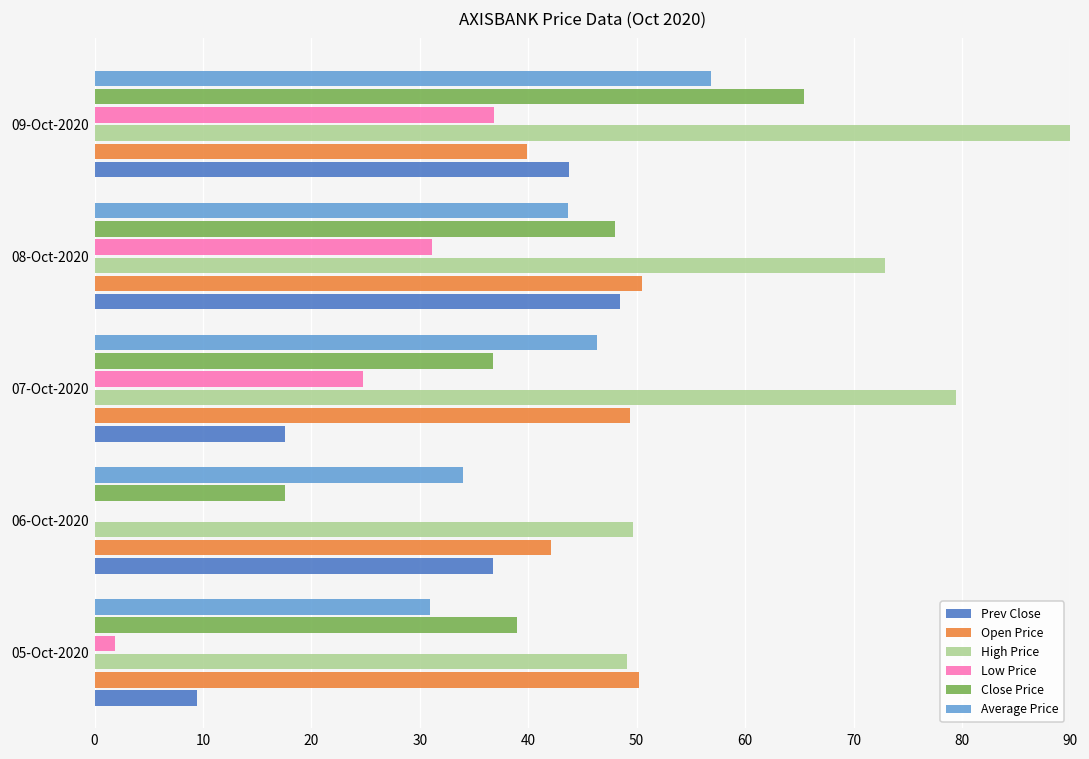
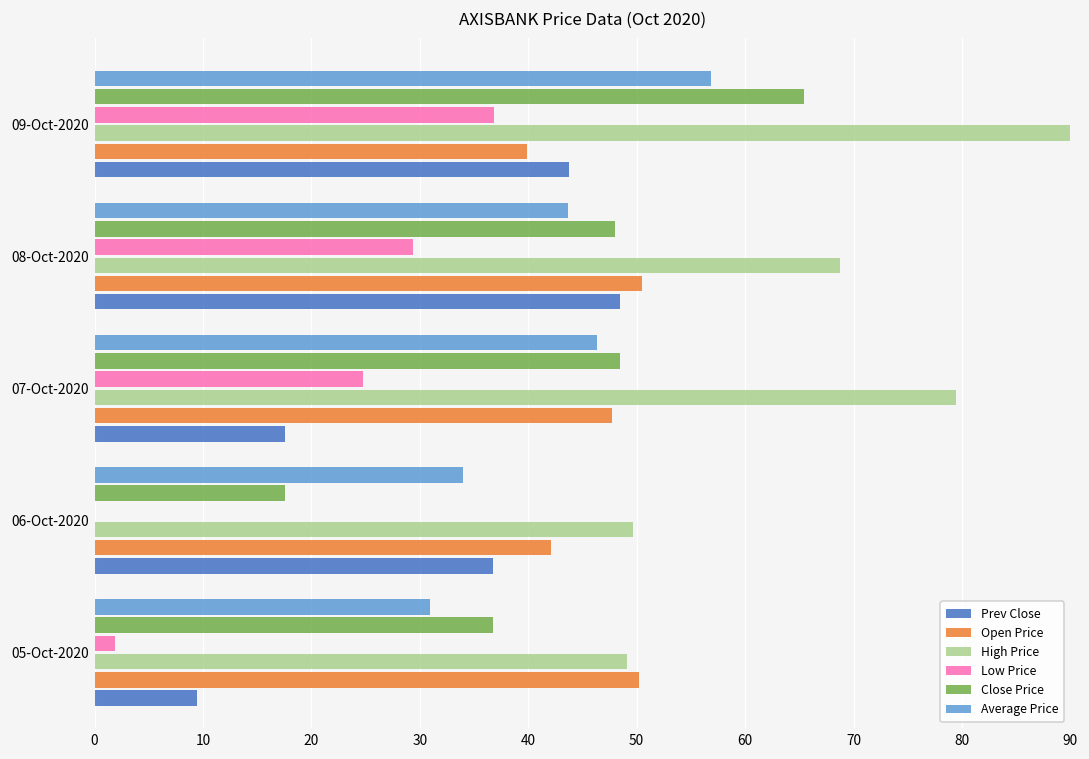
Low Price, 08-Oct-2020: 31 -> 29
High Price, 08-Oct-2020: 73 -> 69
Close Price, 07-Oct-2020: 37 -> 48
Open Price, 07-Oct-2020: 49 -> 48
Close Price, 05-Oct-2020: 39 -> 37
